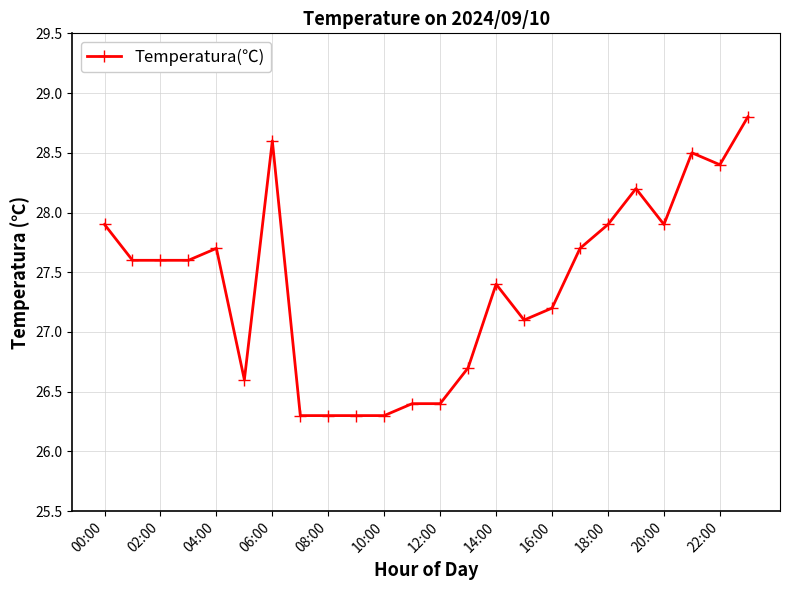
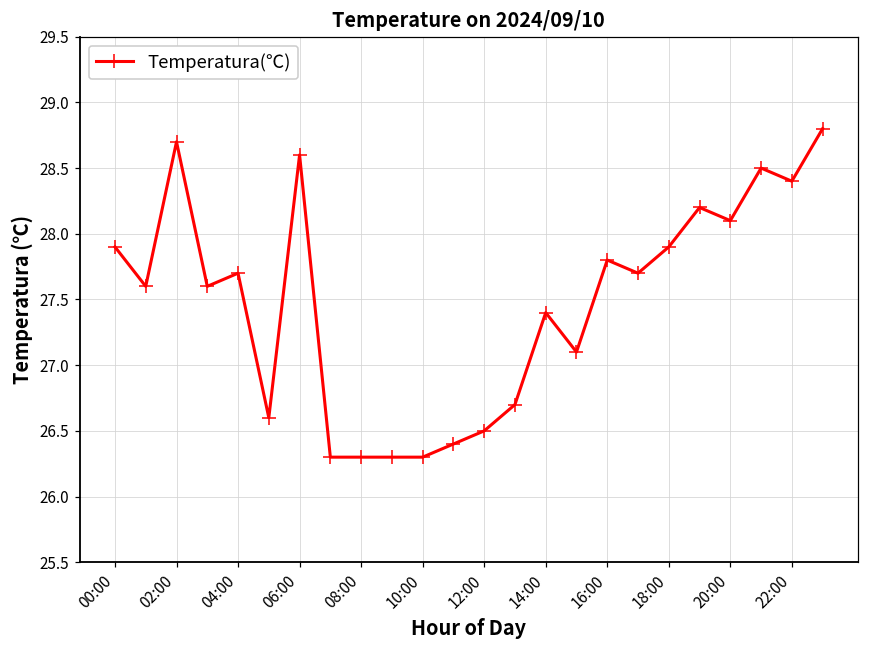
02:00: 27.6 -> 28.7
12:00: 26.4 -> 26.5
16:00: 27.2 -> 27.8
20:00: 27.9 -> 28.1
